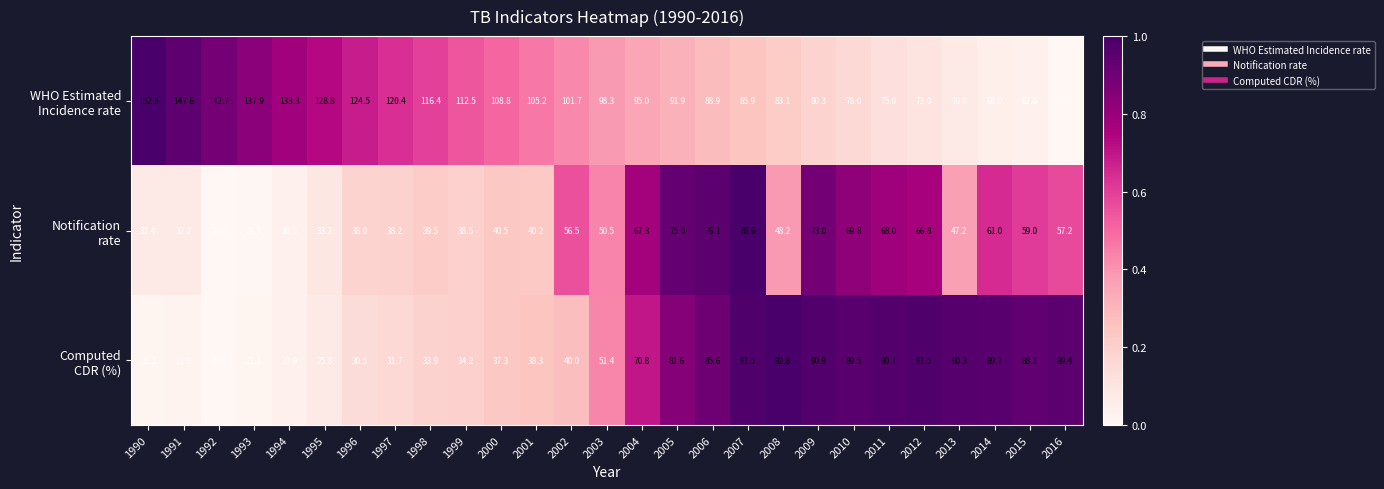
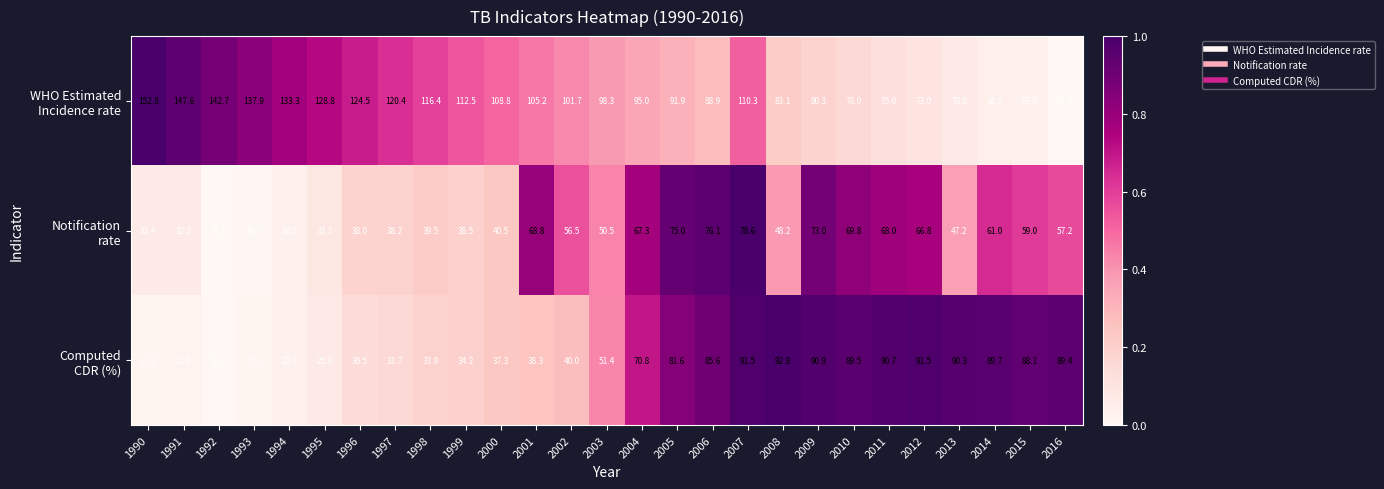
WHO Estimated Incidence rate, 2007: 85.9 -> 110.3
Notification rate, 2001: 40.2 -> 68.8
